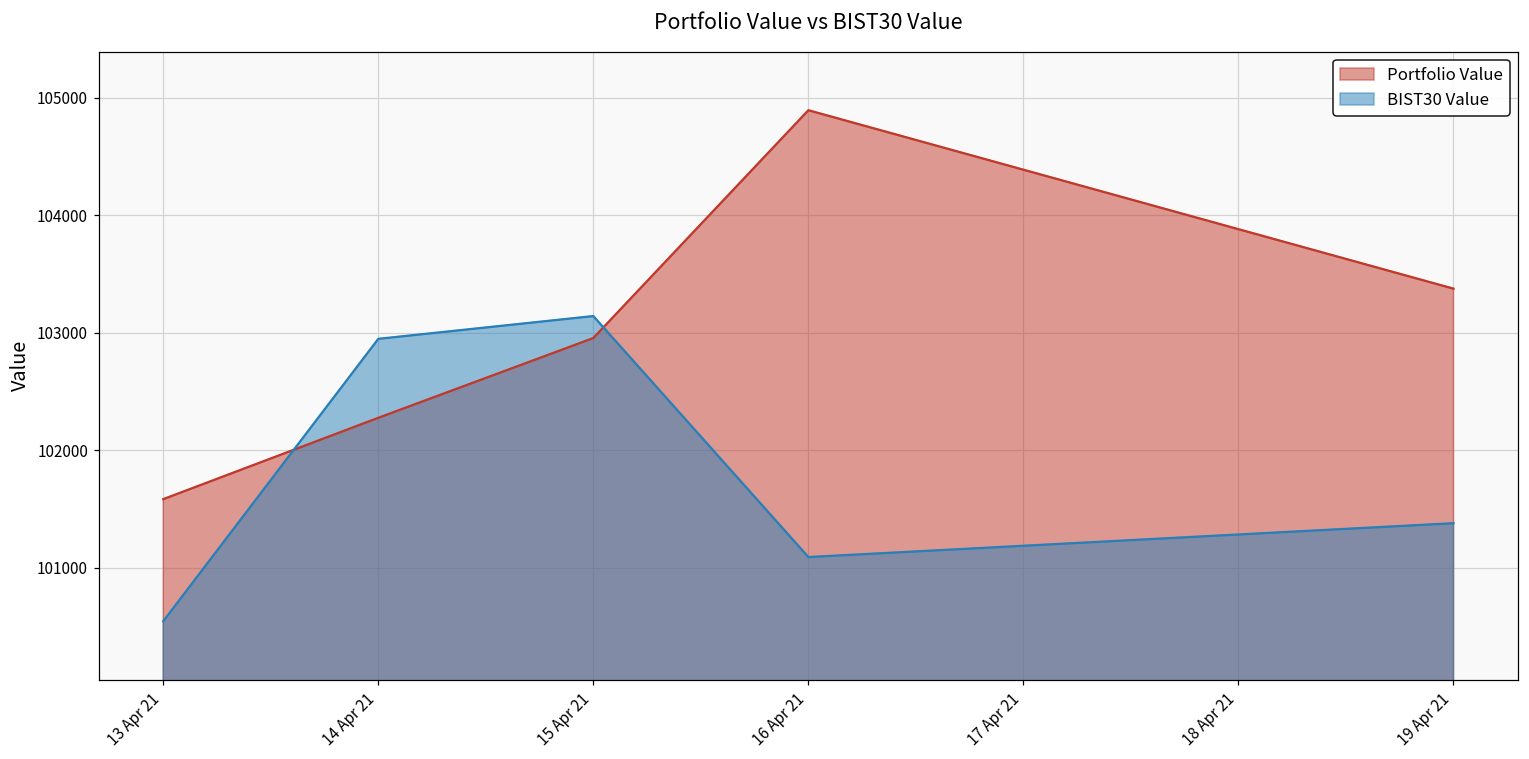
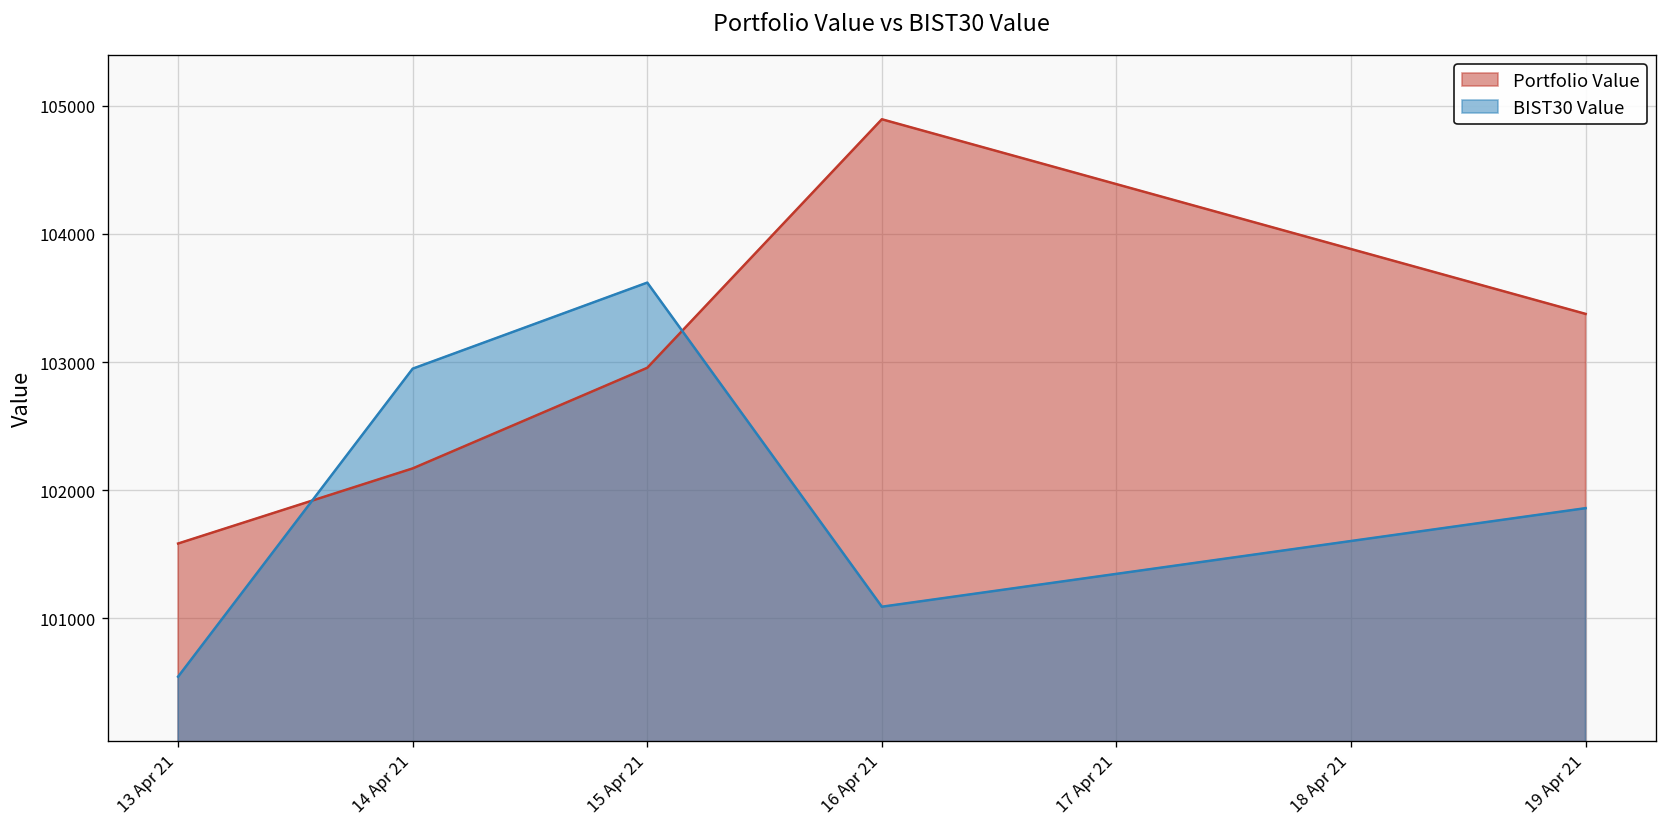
Portfolio Value, 14 Apr 21: 102280 -> 102170
BIST30 Value, 15 Apr 21: 103140 -> 103620
BIST30 Value, 19 Apr 21: 101380 -> 101860
